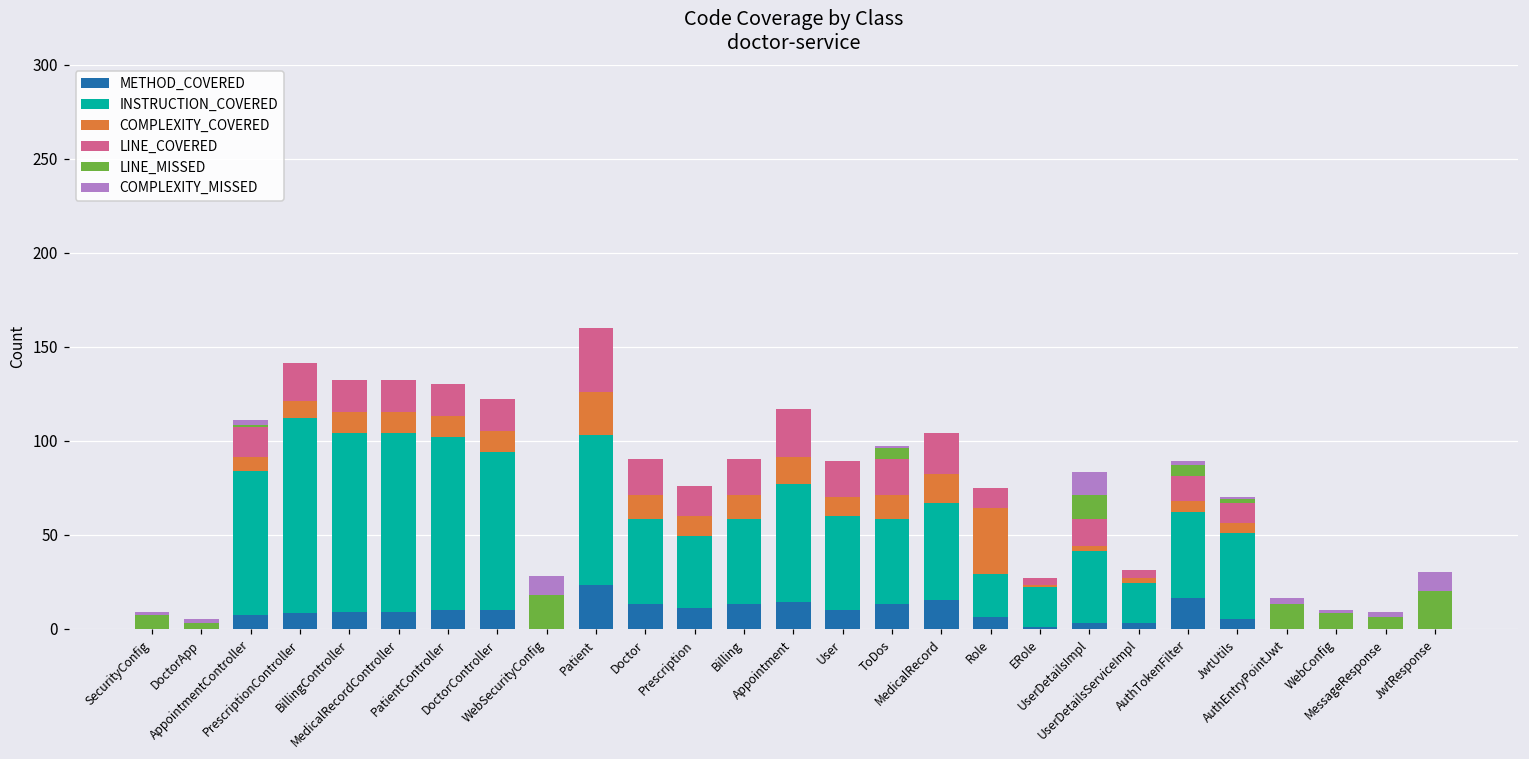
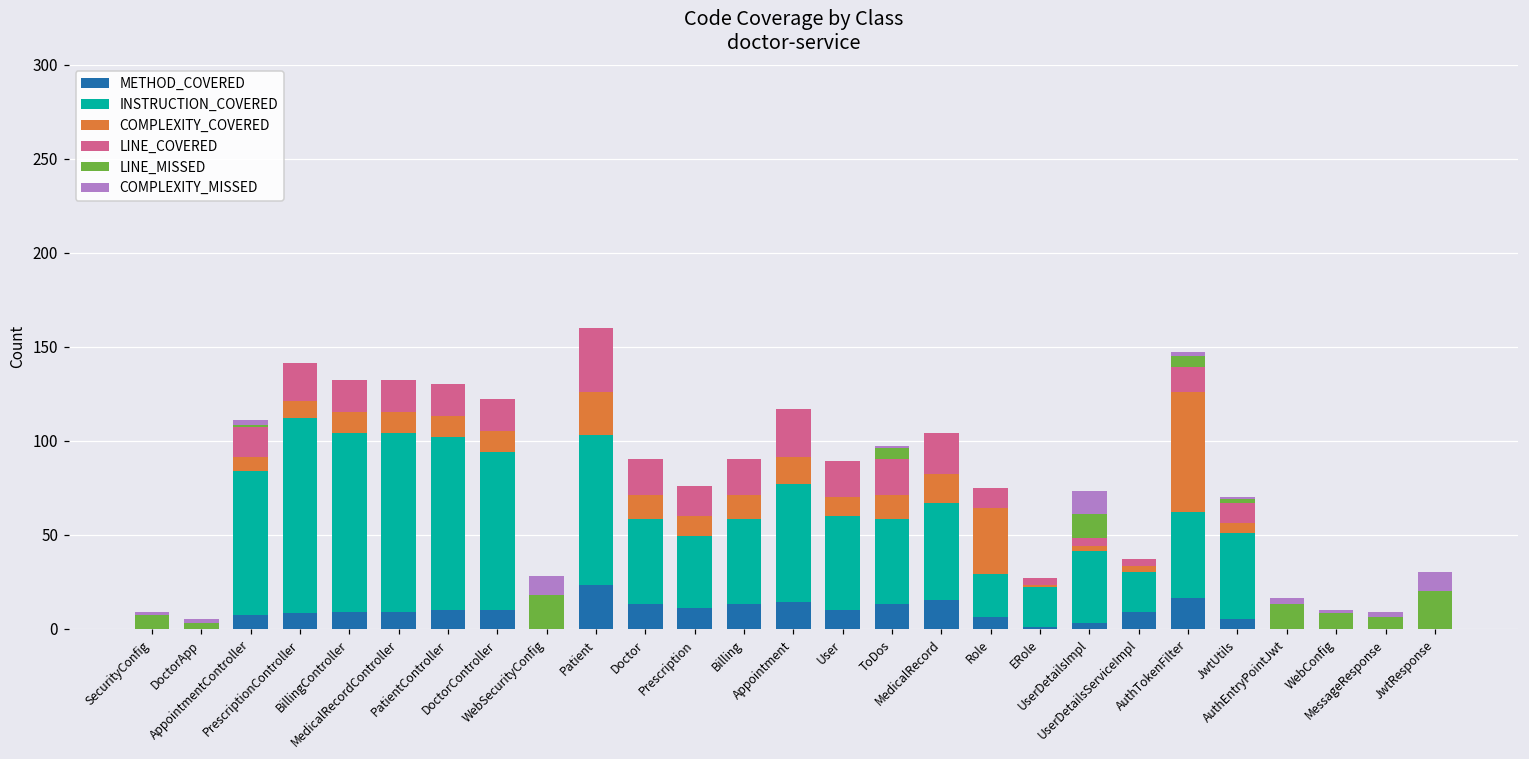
LINE_COVERED, UserDetailsImpl: 14 -> 4
METHOD_COVERED, UserDetailsServiceImpl: 3 -> 9
COMPLEXITY_COVERED, AuthTokenFilter: 6 -> 64
